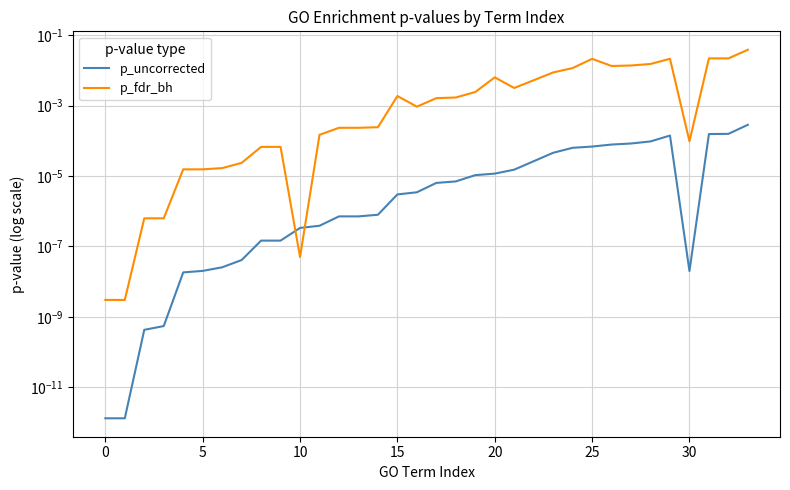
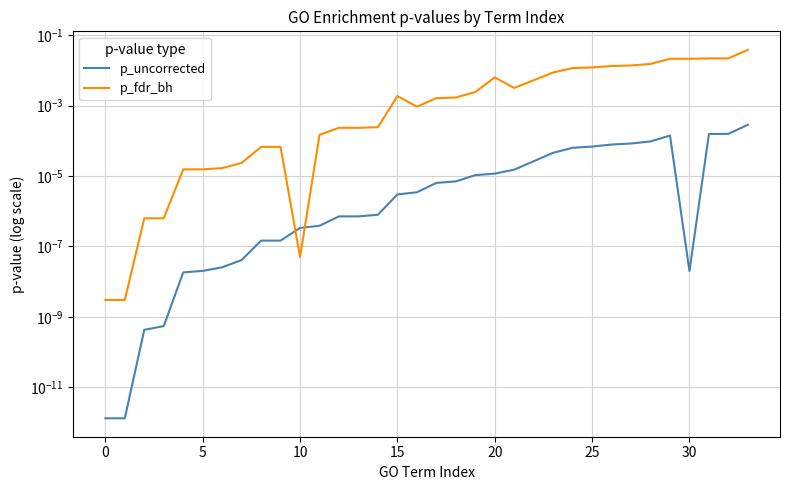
p_fdr_bh, 25: 0.02 -> 0.012
p_fdr_bh, 30: 0.00010 -> 0.02
